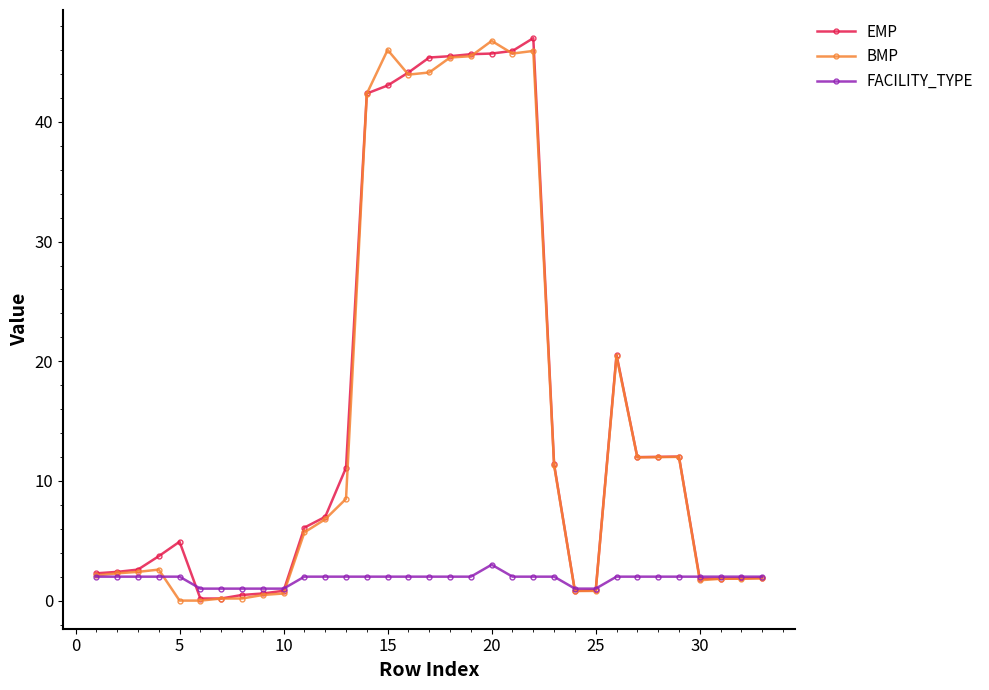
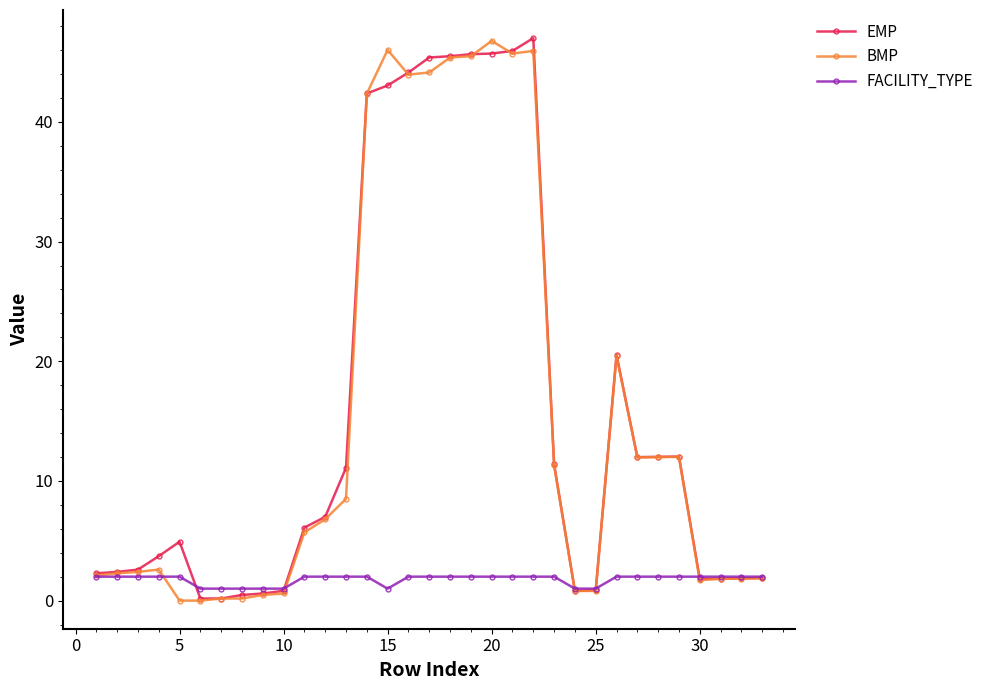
FACILITY_TYPE, 15: 2 -> 1
FACILITY_TYPE, 20: 3 -> 2
